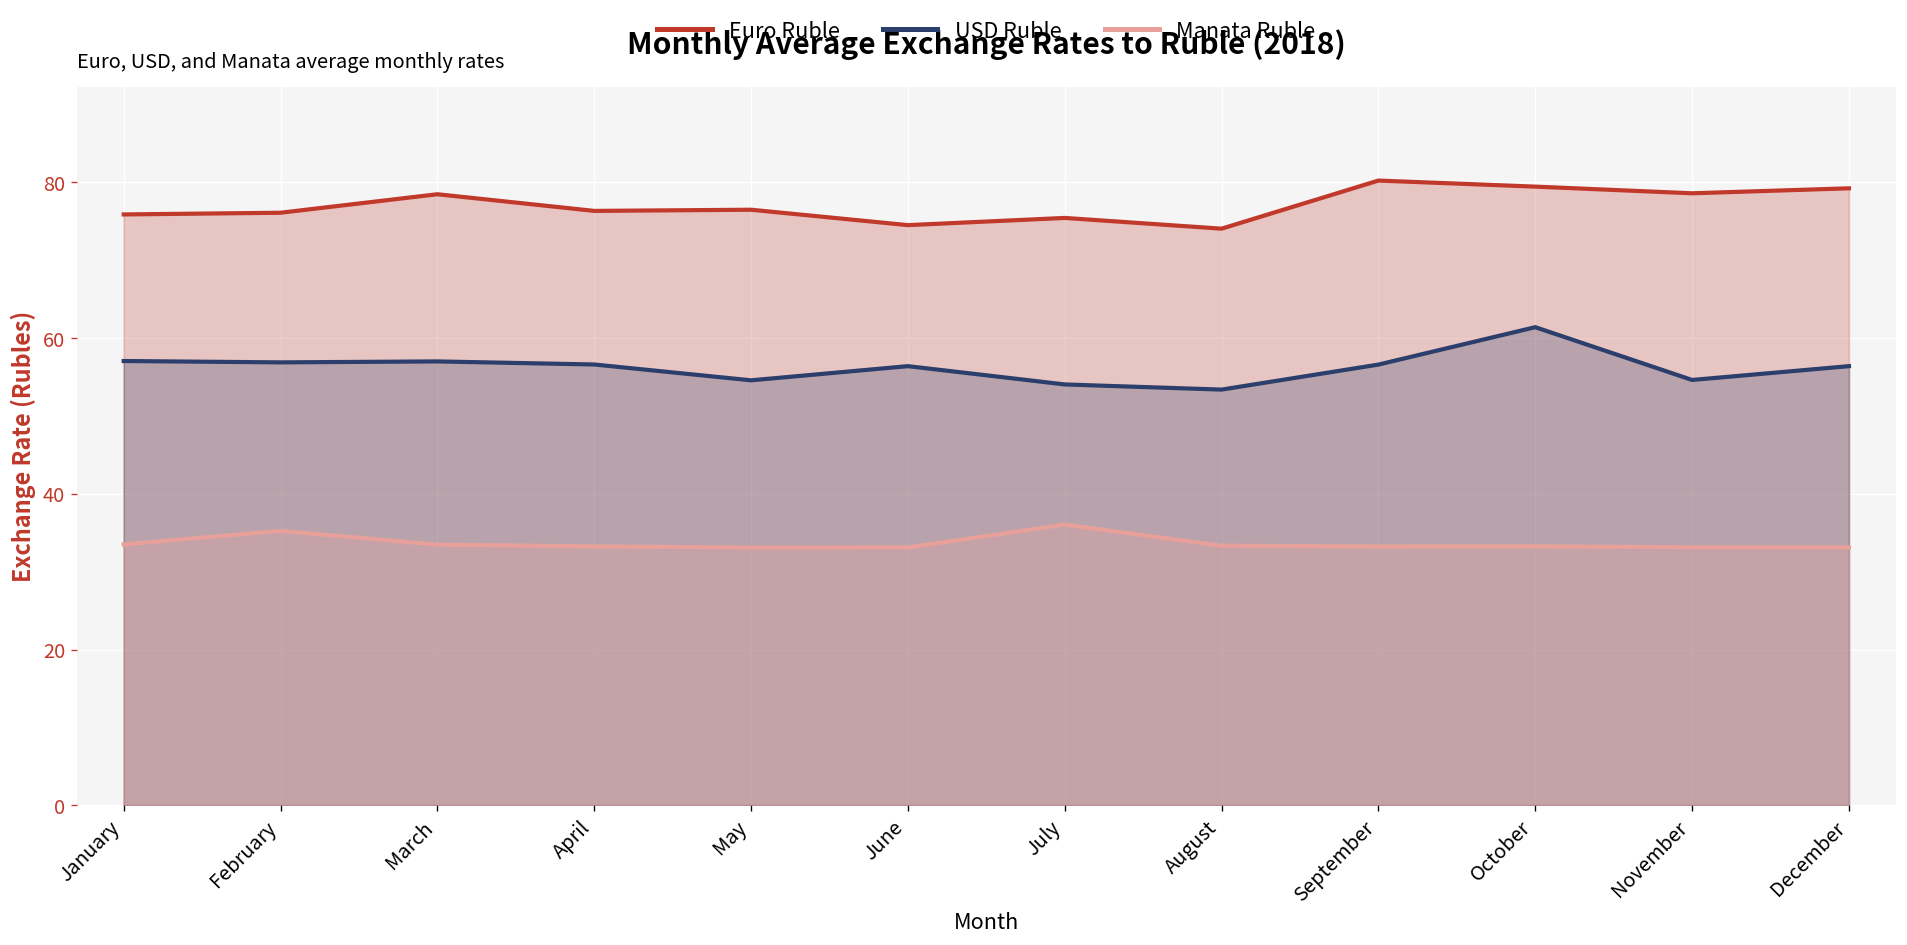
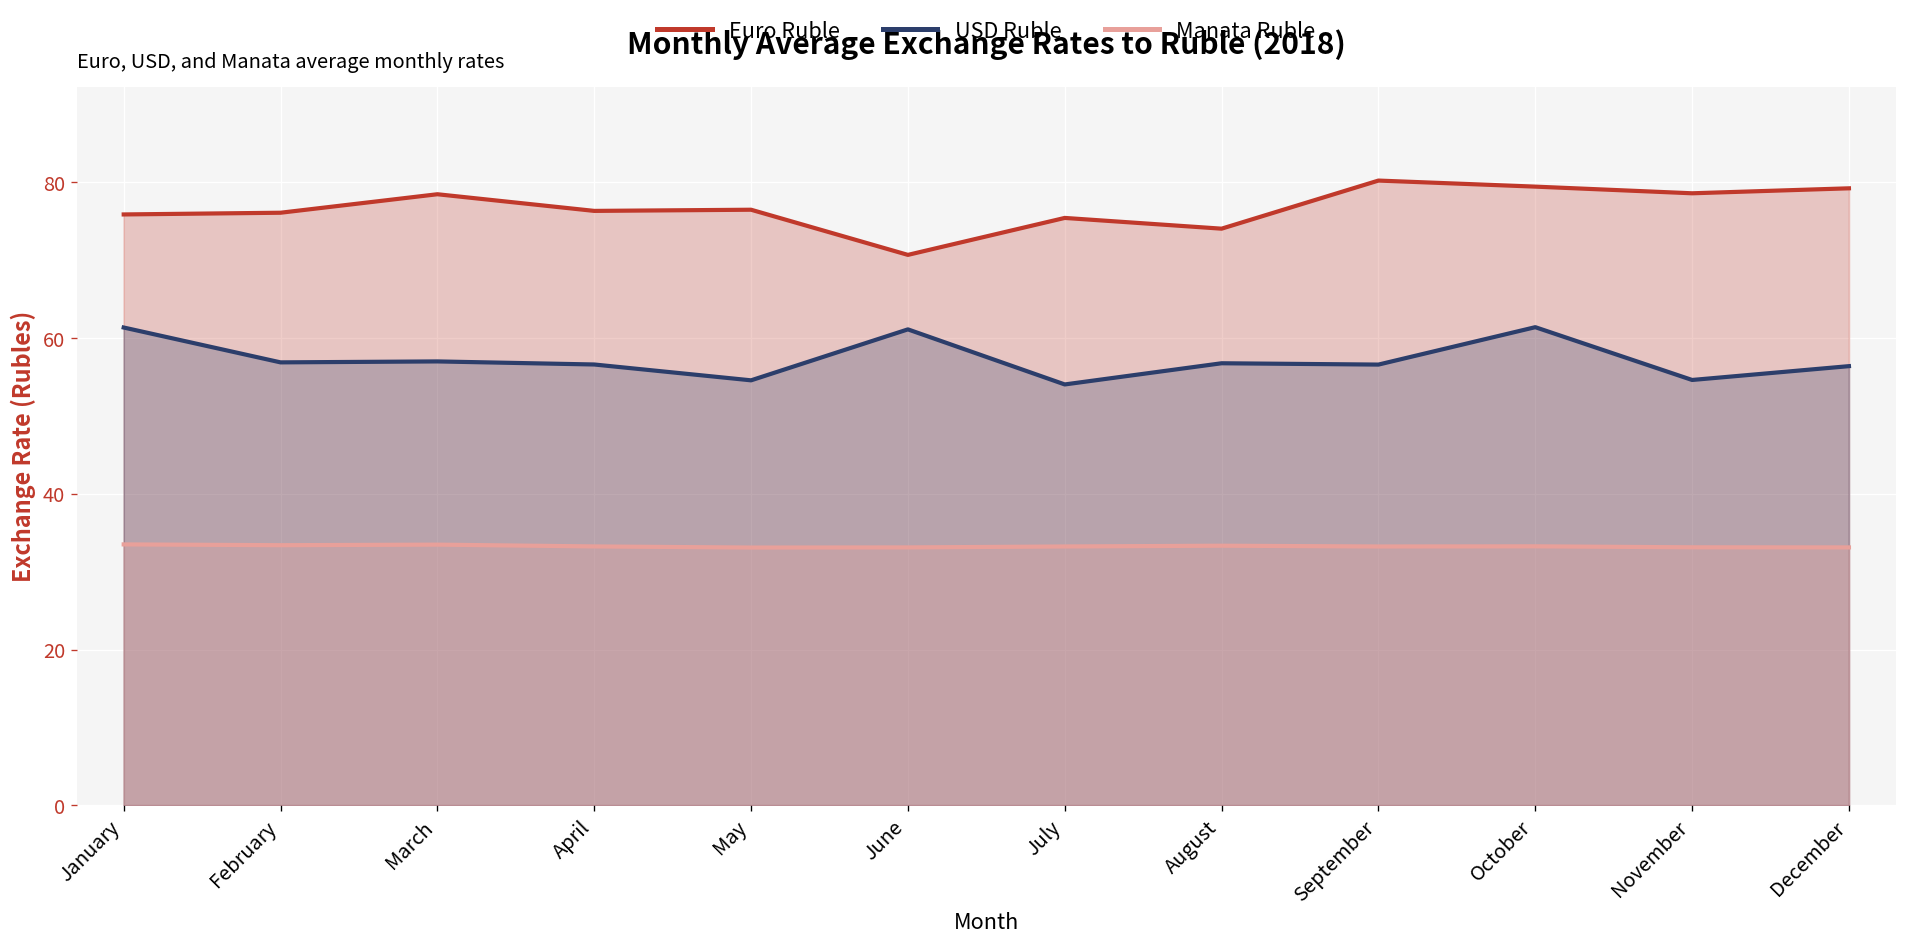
USD Ruble, January: 57 -> 61
Manata Ruble, February: 35 -> 33
Euro Ruble, June: 74 -> 71
USD Ruble, June: 56 -> 61
Manata Ruble, July: 36 -> 33
USD Ruble, August: 53 -> 57
